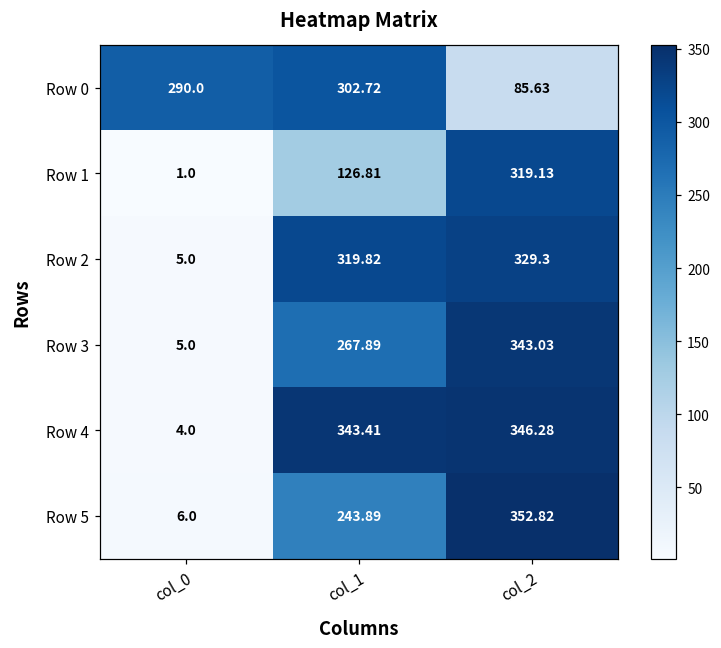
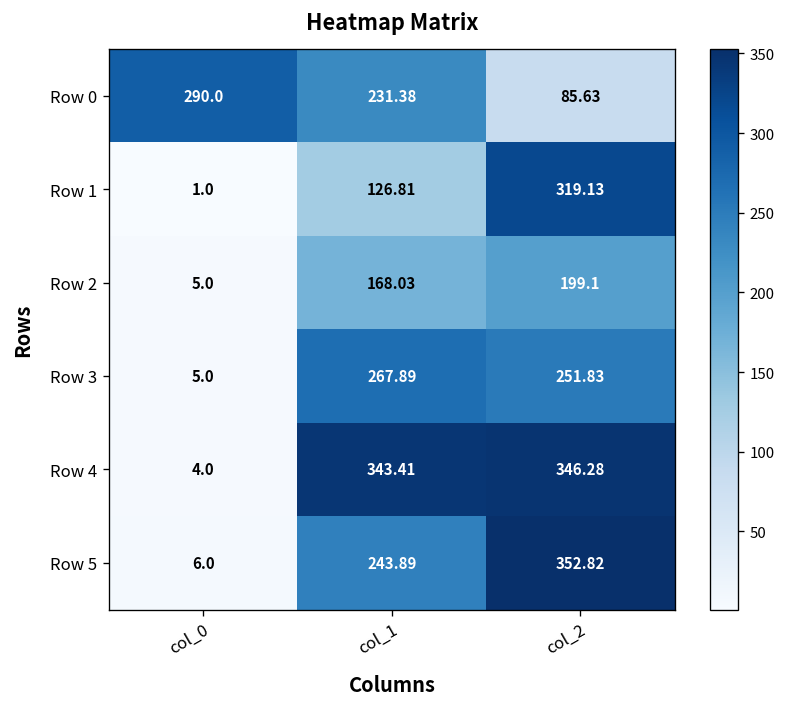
Row 0, col_1: 302.72 -> 231.38
Row 2, col_1: 319.82 -> 168.03
Row 2, col_2: 329.3 -> 199.1
Row 3, col_2: 343.03 -> 251.83
